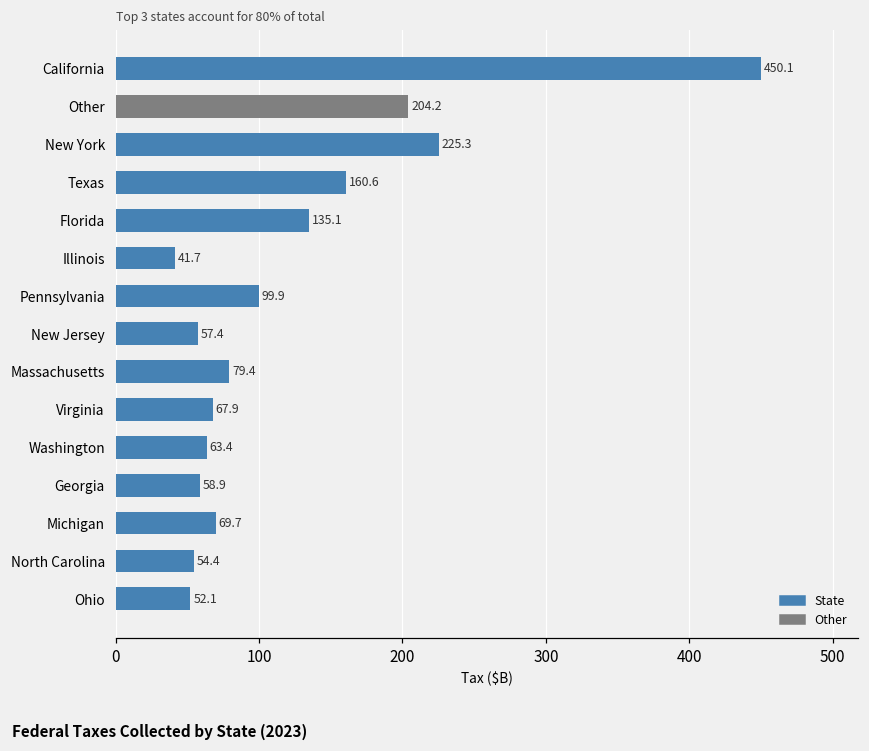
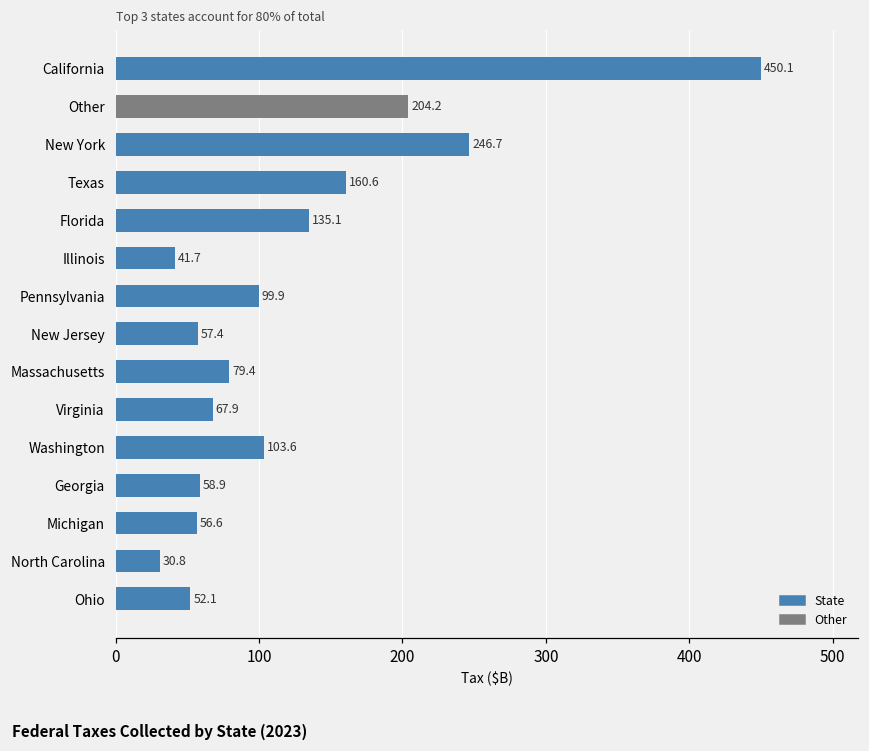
New York: 225.3 -> 246.7
Washington: 63.4 -> 103.6
Michigan: 69.7 -> 56.6
North Carolina: 54.4 -> 30.8
